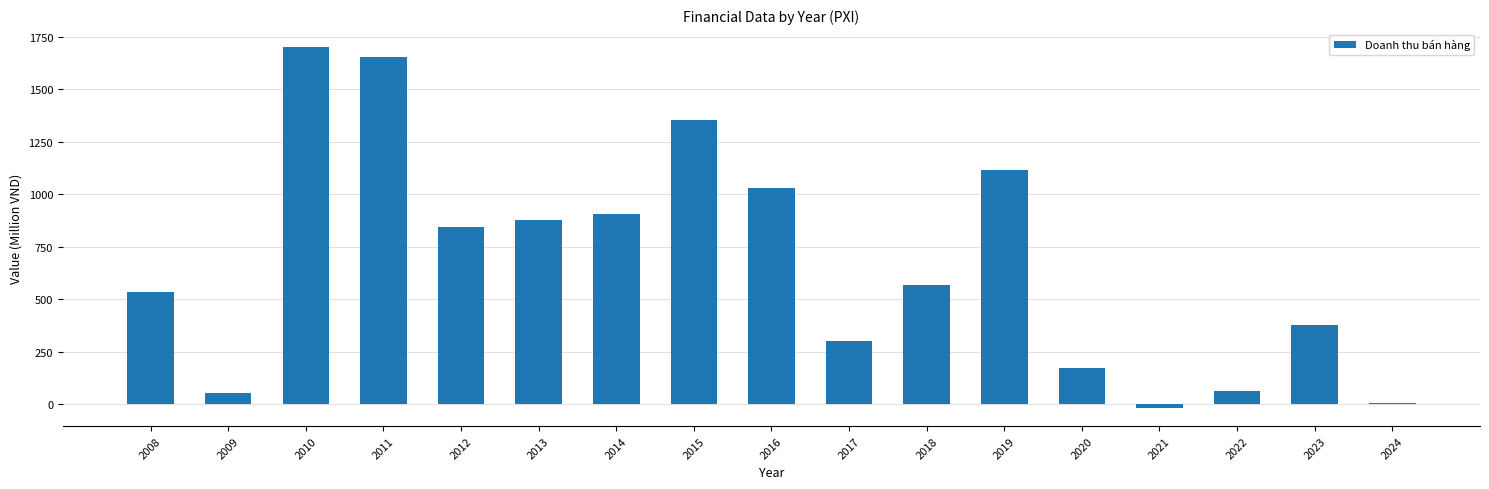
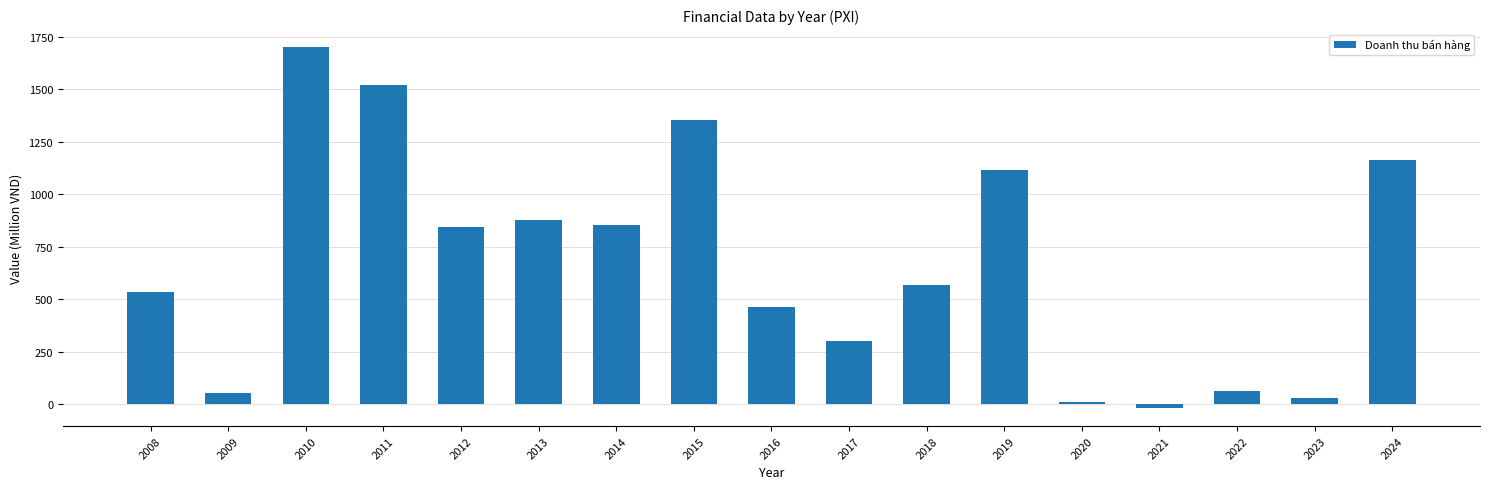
2011: 1650 -> 1520
2014: 910 -> 850
2016: 1030 -> 460
2020: 170 -> 10
2023: 380 -> 30
2024: 0 -> 1160
